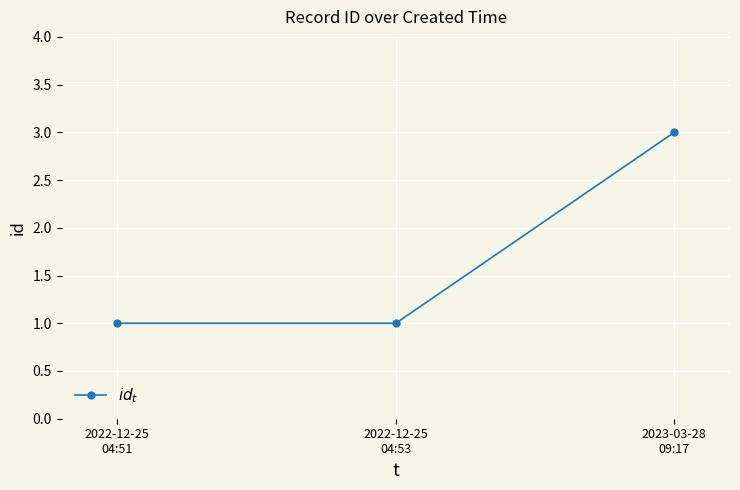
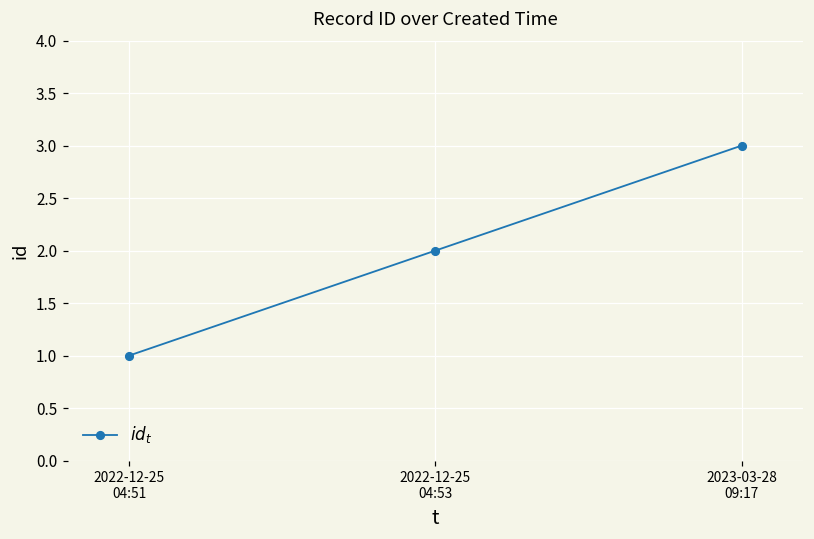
2022-12-25 04:53: 1 -> 2
